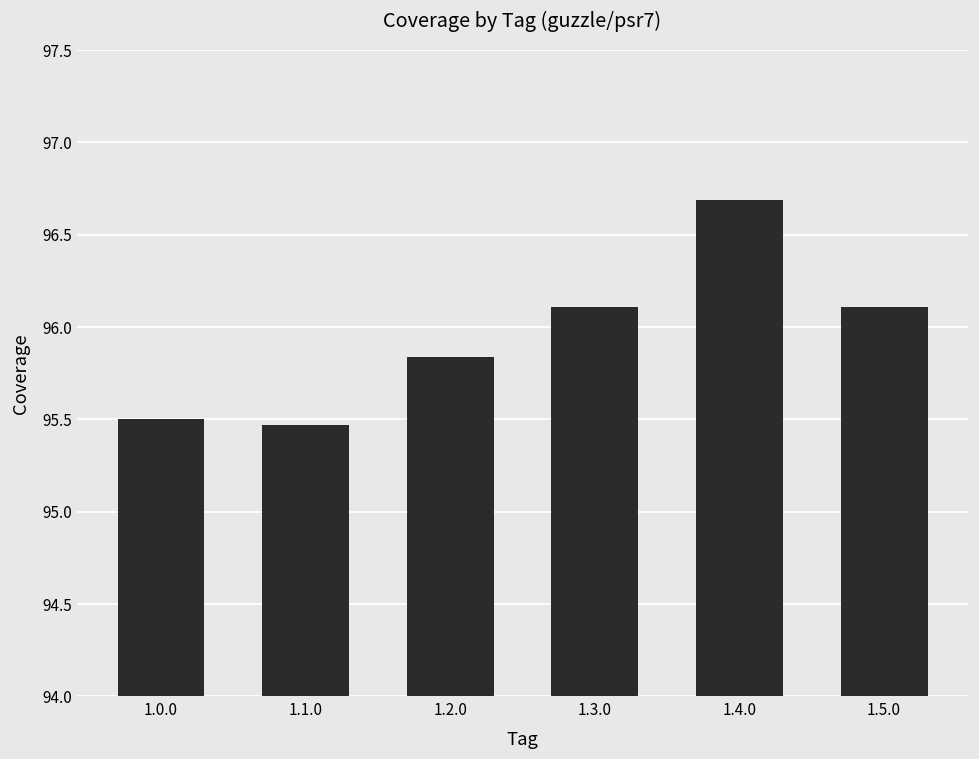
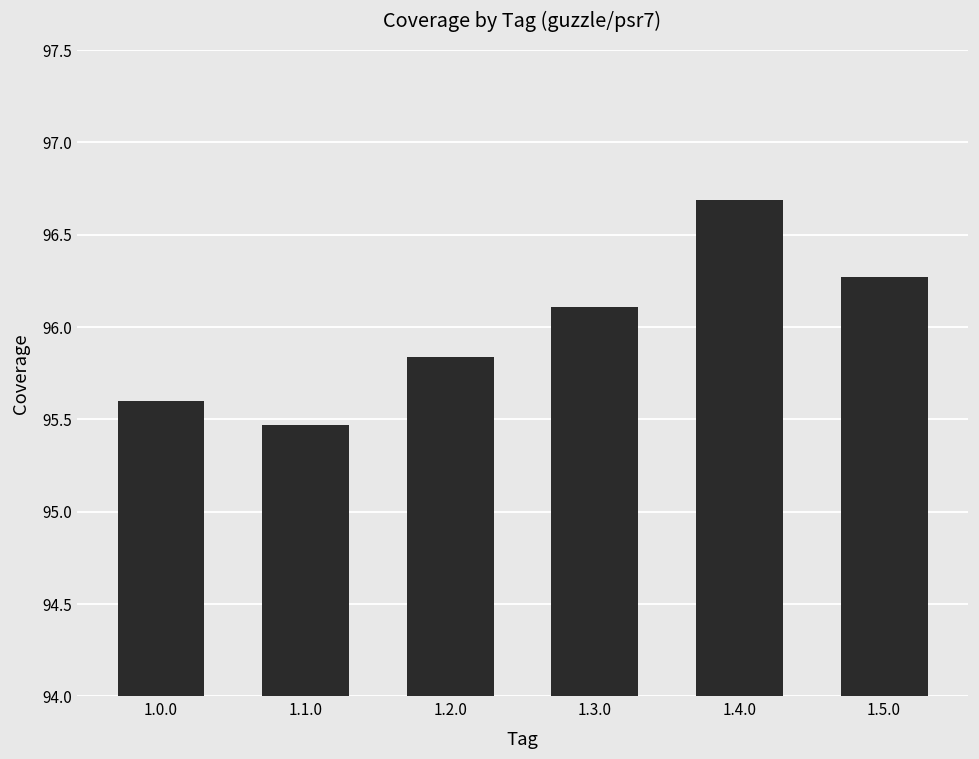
1.0.0: 95.5 -> 95.6
1.5.0: 96.11 -> 96.27
